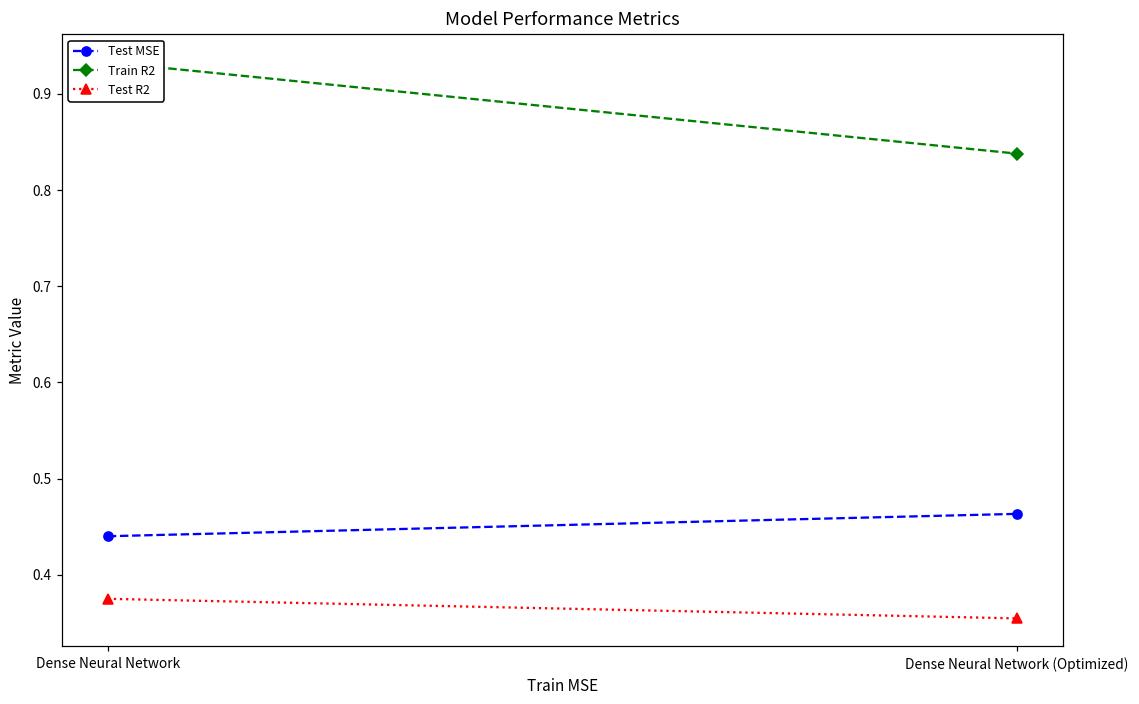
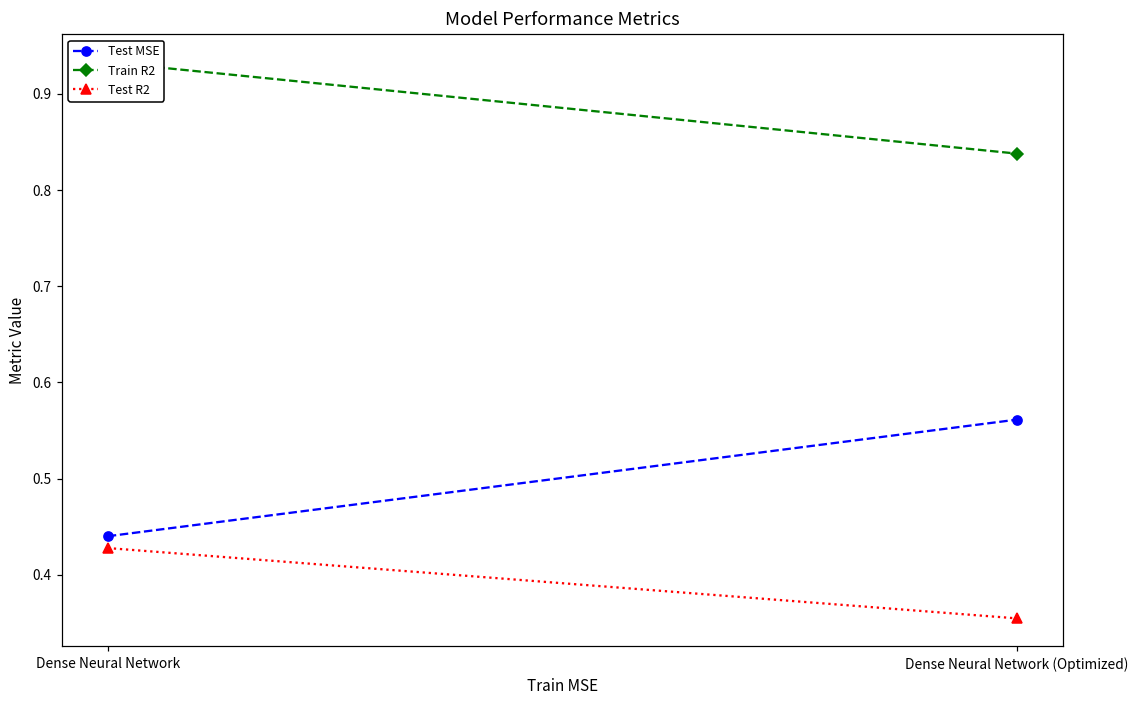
Test R2, Dense Neural Network: 0.38 -> 0.43
Test MSE, Dense Neural Network (Optimized): 0.46 -> 0.56
